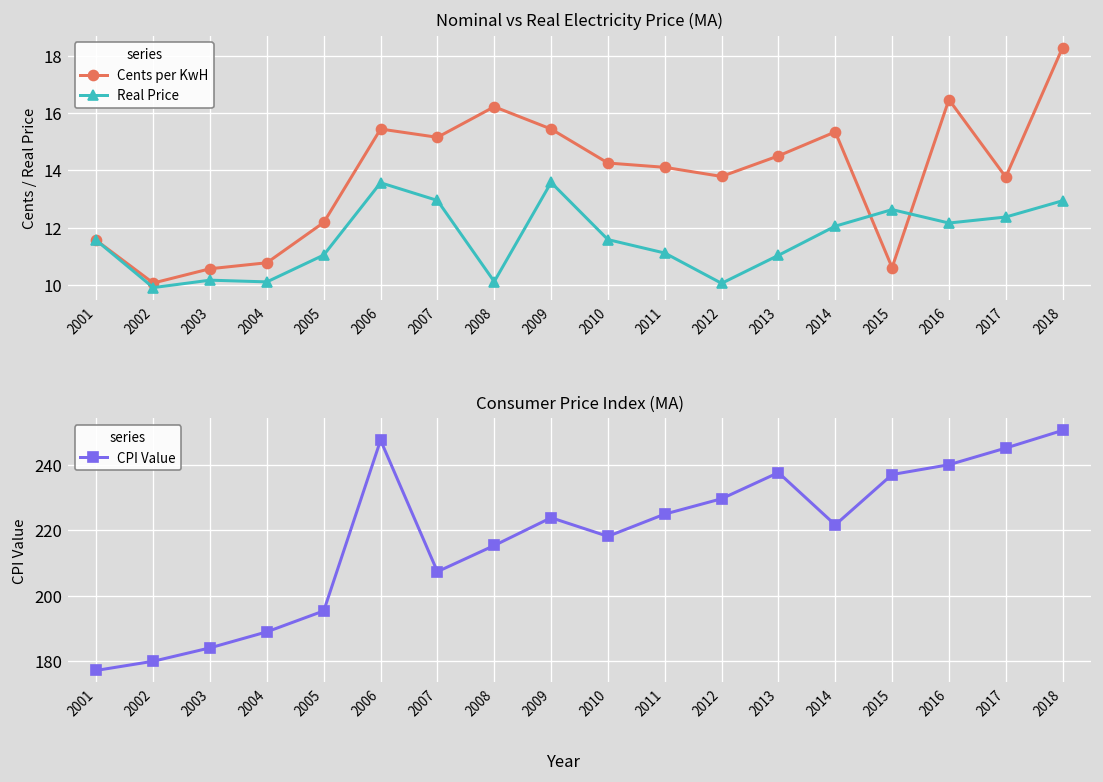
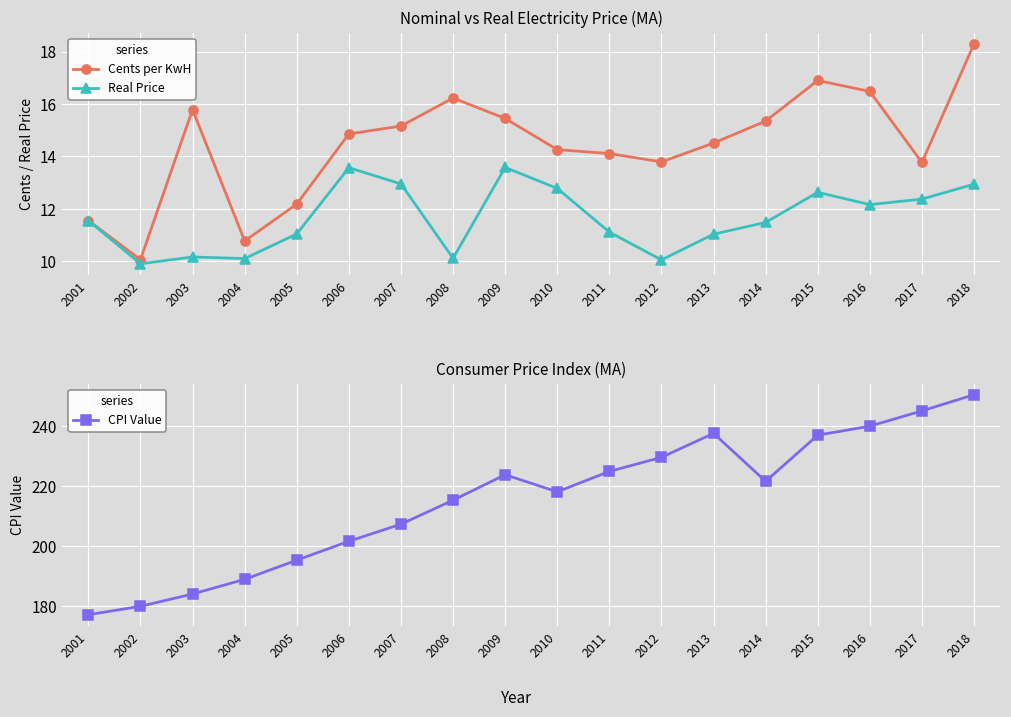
Nominal vs Real Electricity Price (MA), Cents per KwH, 2003: 10.6 -> 15.8
Nominal vs Real Electricity Price (MA), Cents per KwH, 2006: 15.5 -> 14.9
Nominal vs Real Electricity Price (MA), Real Price, 2010: 11.6 -> 12.8
Nominal vs Real Electricity Price (MA), Real Price, 2014: 12.1 -> 11.5
Nominal vs Real Electricity Price (MA), Cents per KwH, 2015: 10.6 -> 16.9
Consumer Price Index (MA), 2006: 248 -> 202
